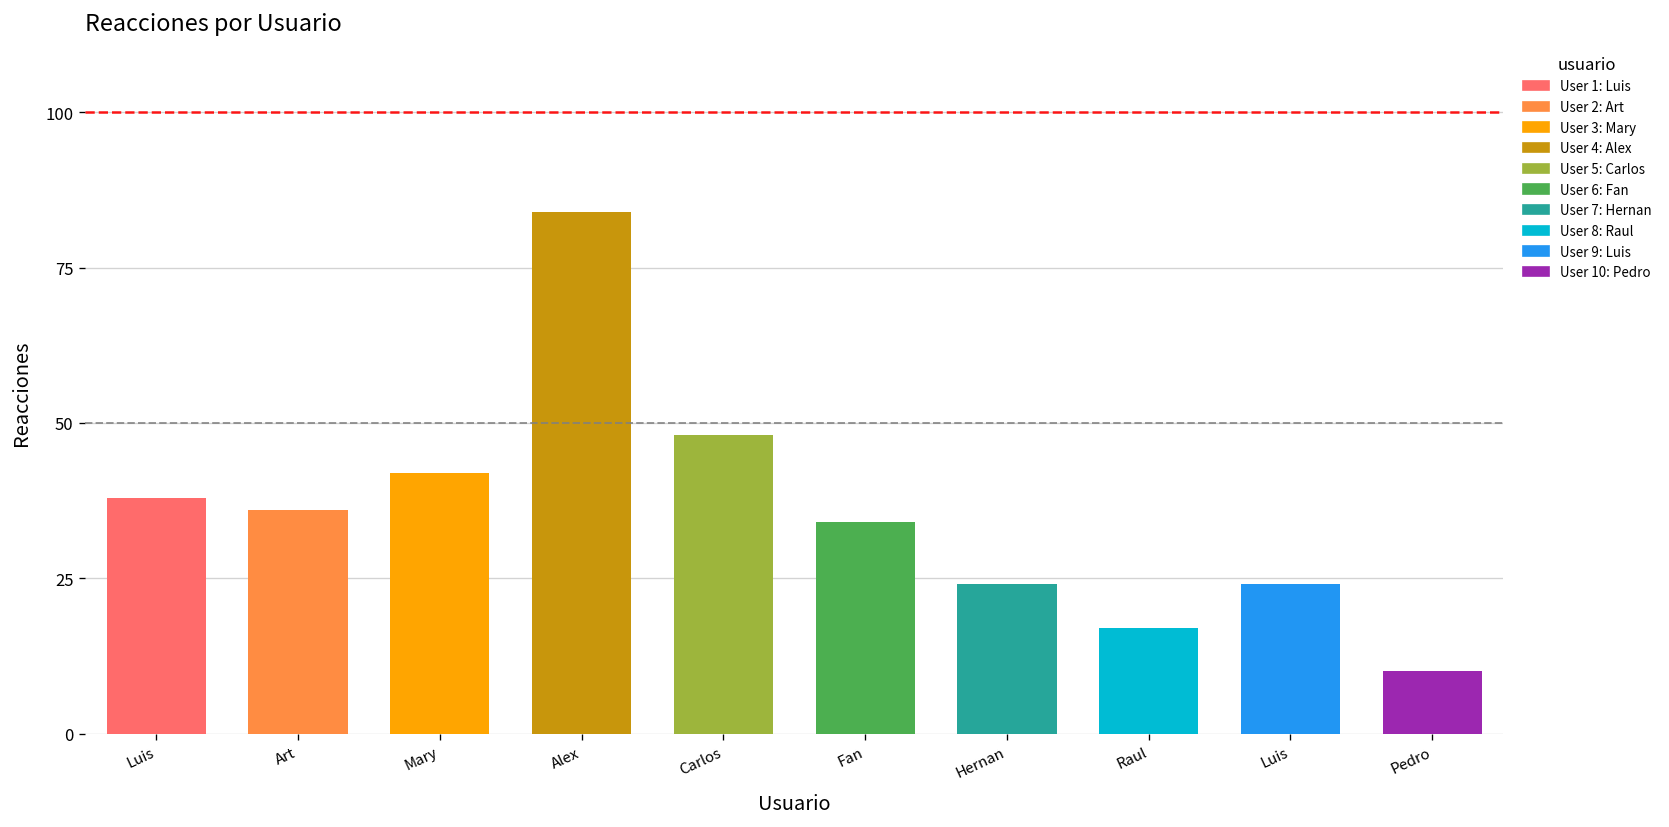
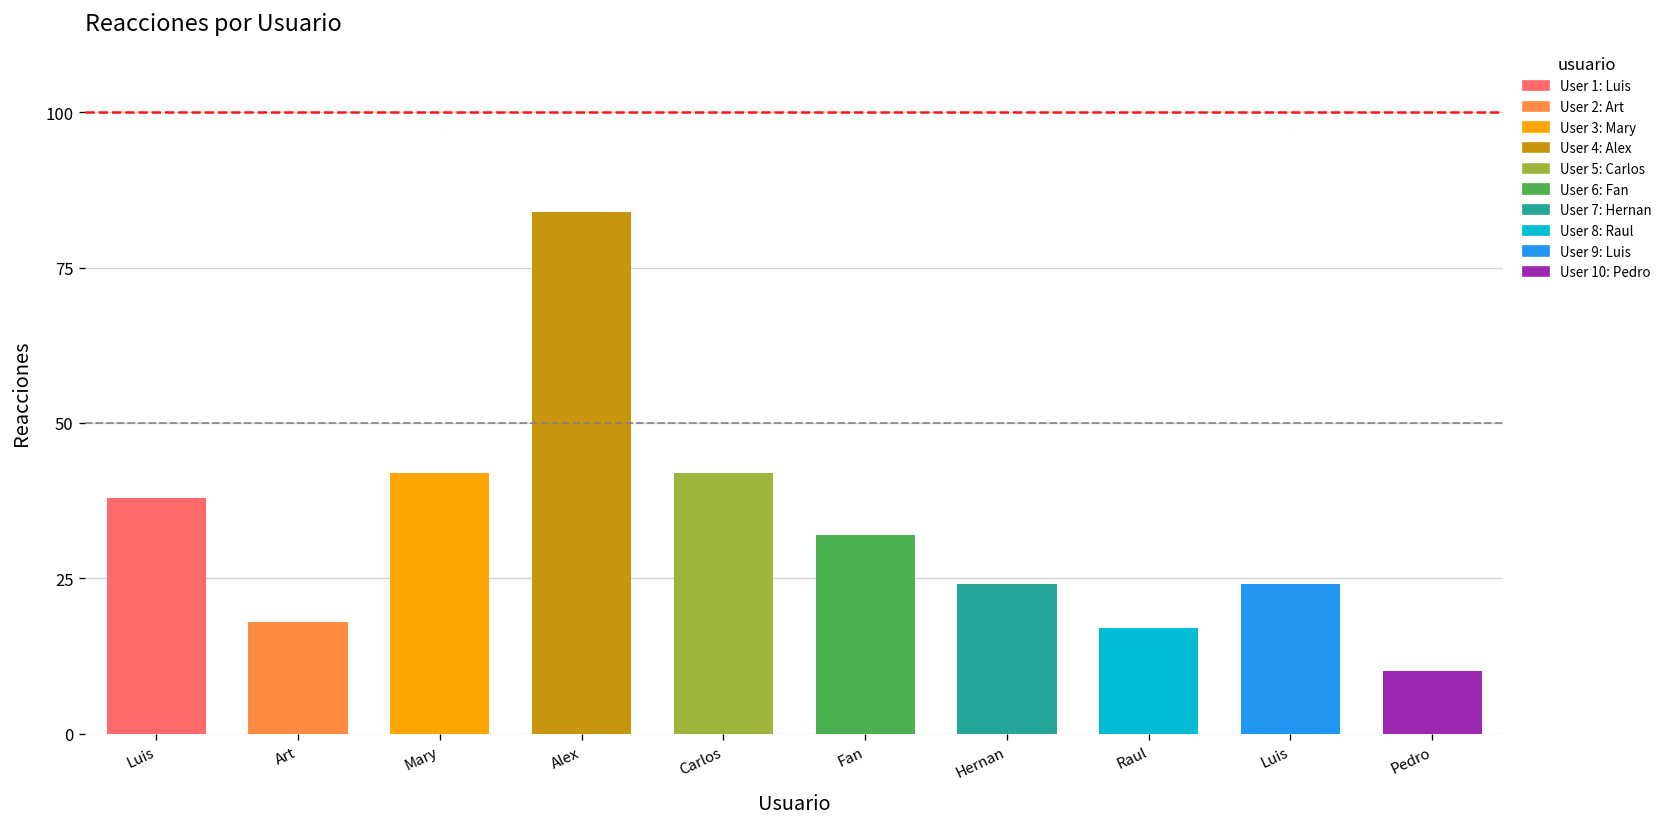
Art: 36 -> 18
Carlos: 48 -> 42
Fan: 34 -> 32
